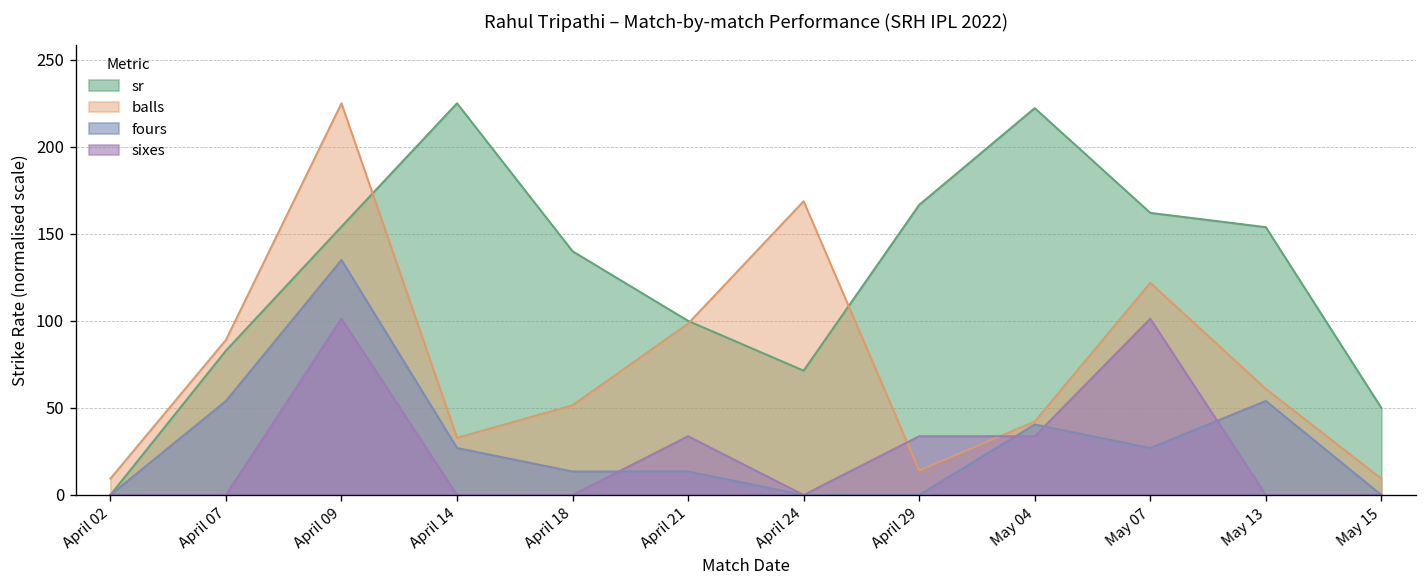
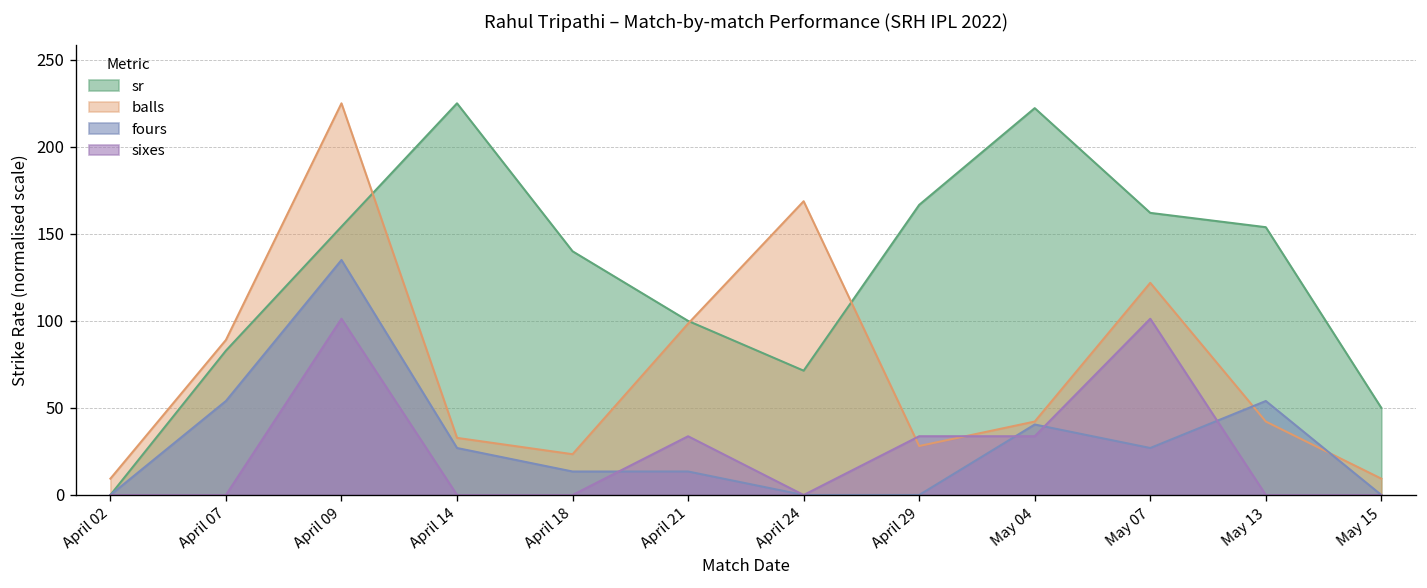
balls, April 18: 52 -> 23
balls, April 29: 14 -> 28
balls, May 13: 61 -> 42
